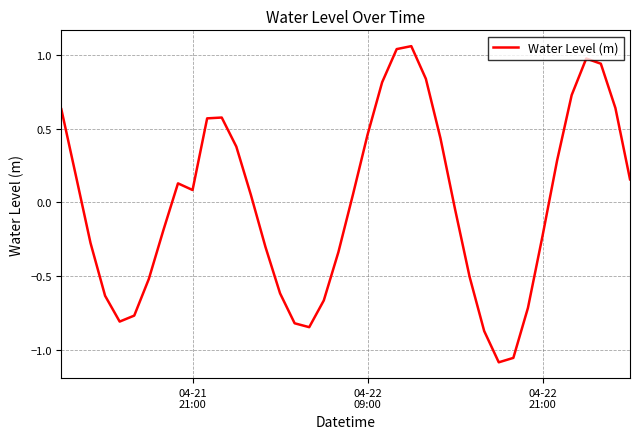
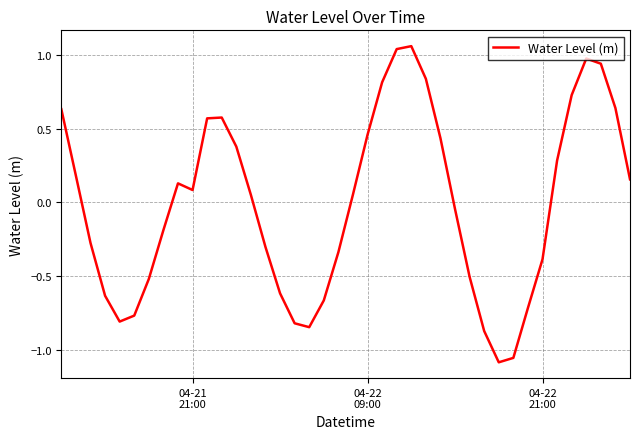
04-22 21:00: -0.23 -> -0.39
